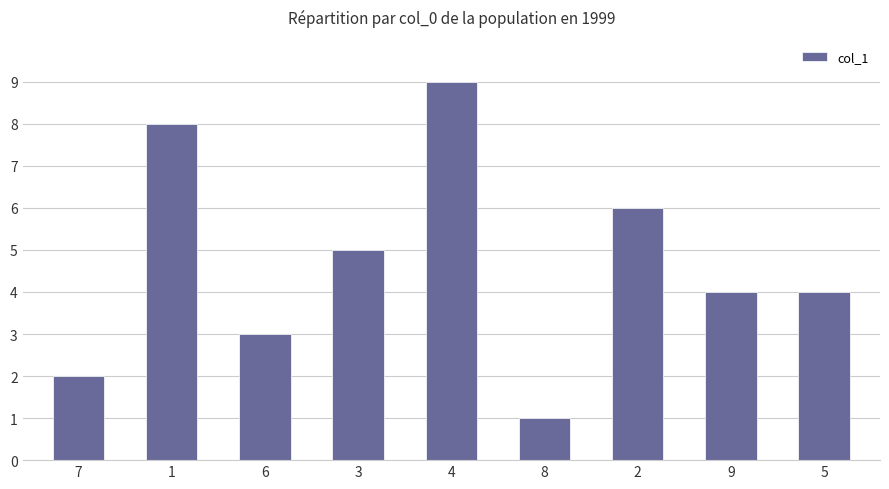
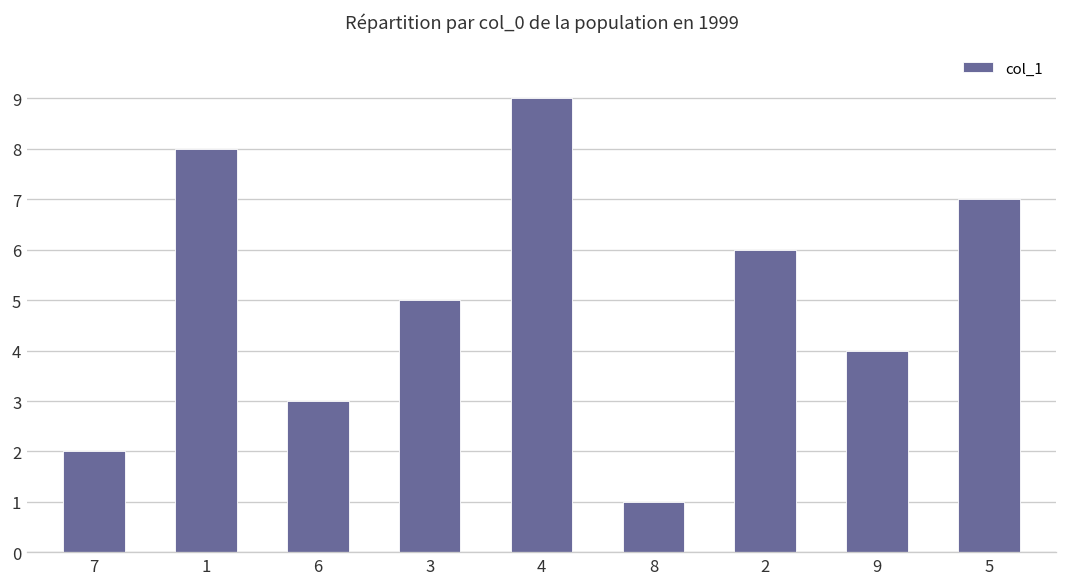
5: 4 -> 7
